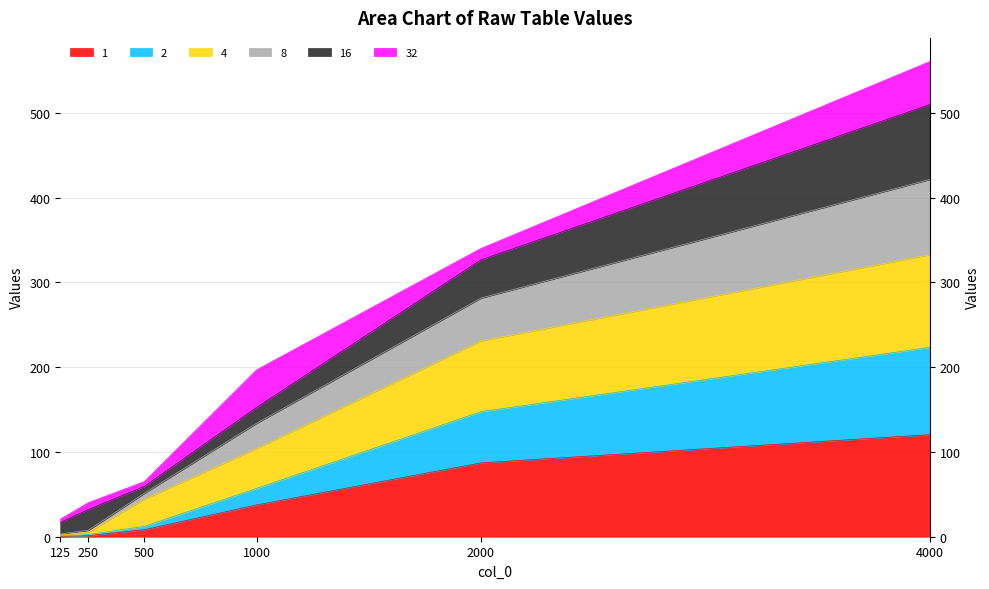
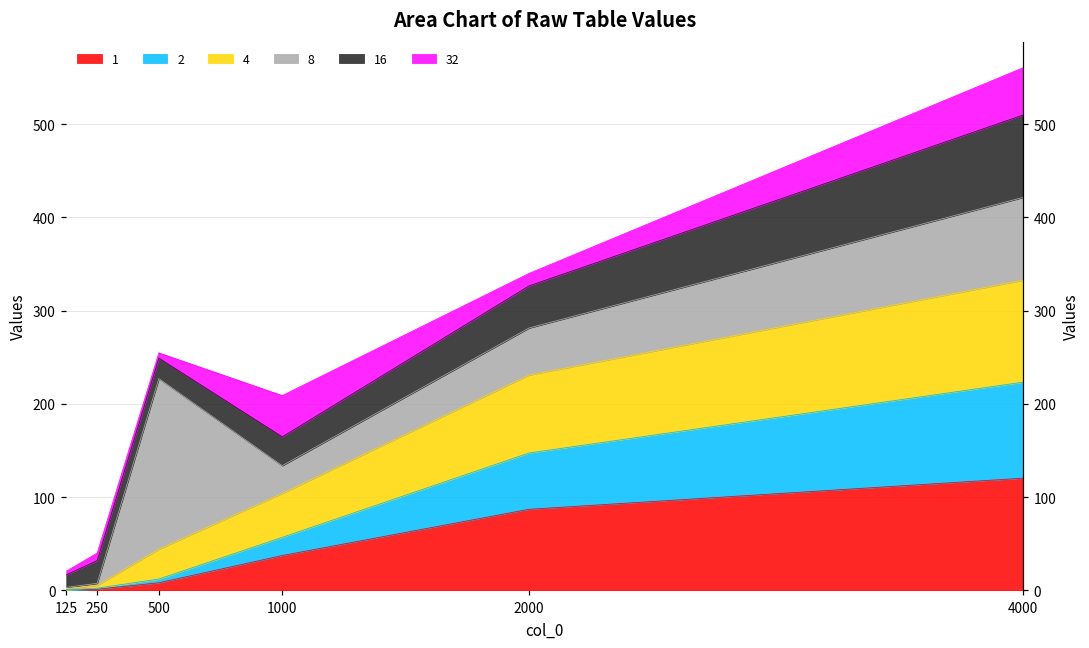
8, 500: 10 -> 180
16, 500: 10 -> 20
16, 1000: 20 -> 30
